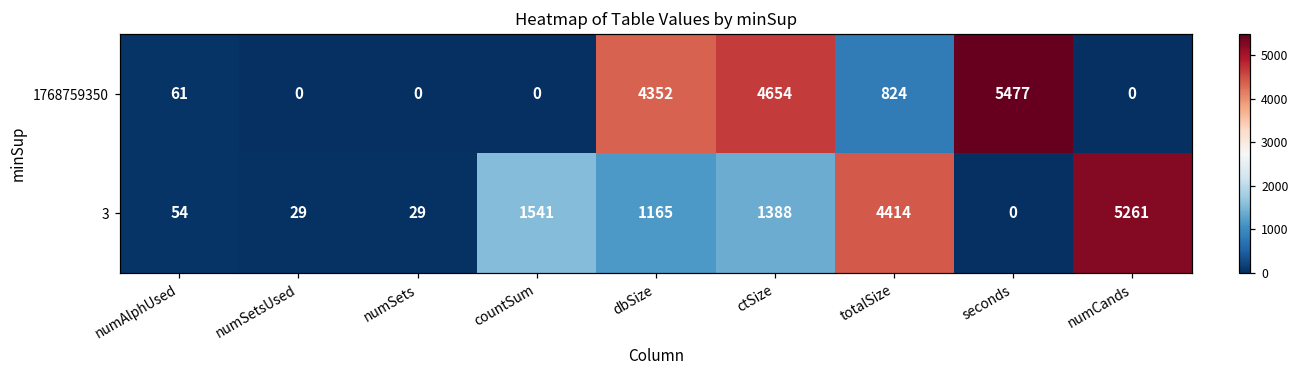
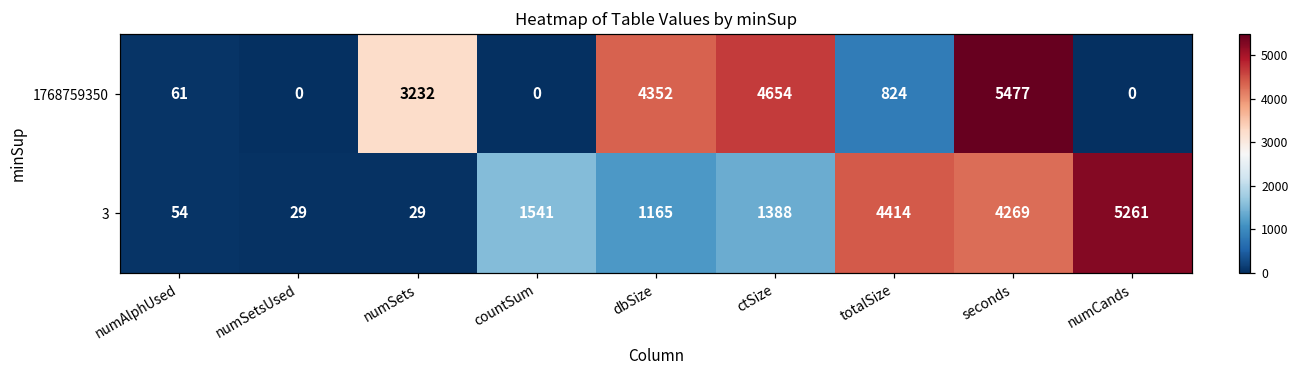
1768759350, numSets: 0 -> 3232
3, seconds: 0 -> 4269
